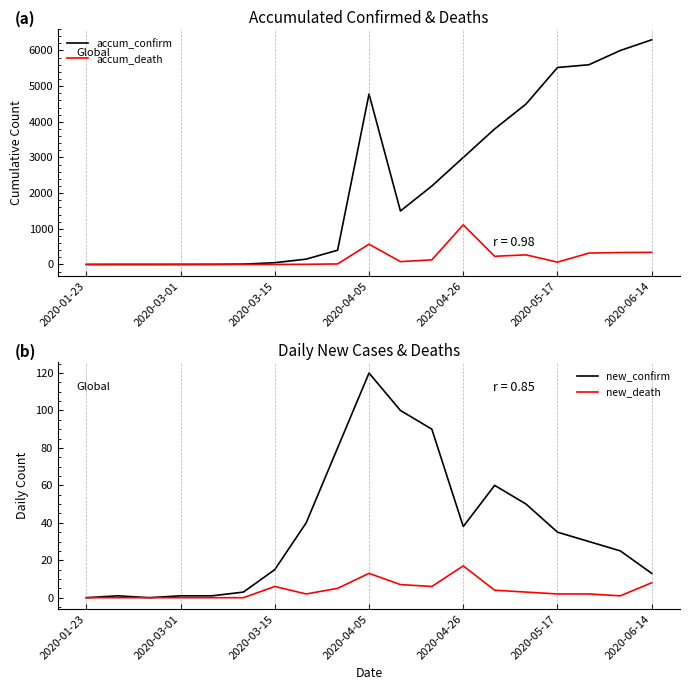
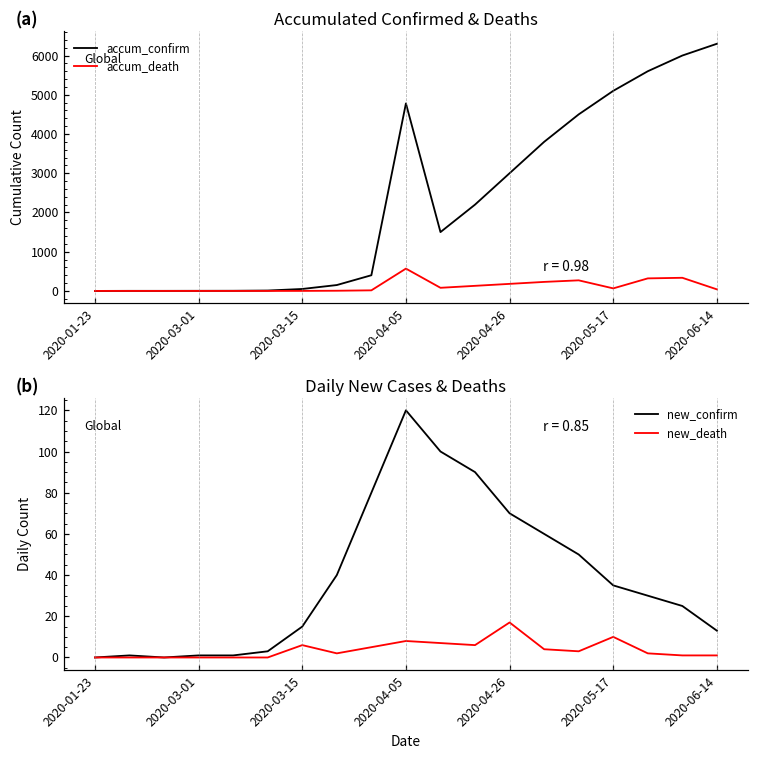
Accumulated Confirmed & Deaths, accum_death, 2020-04-26: 1100 -> 200
Accumulated Confirmed & Deaths, accum_confirm, 2020-05-17: 5500 -> 5100
Accumulated Confirmed & Deaths, accum_death, 2020-06-14: 300 -> 0
Daily New Cases & Deaths, new_death, 2020-04-05: 13 -> 8
Daily New Cases & Deaths, new_confirm, 2020-04-26: 38 -> 70
Daily New Cases & Deaths, new_death, 2020-05-17: 2 -> 10
Daily New Cases & Deaths, new_death, 2020-06-14: 8 -> 1
